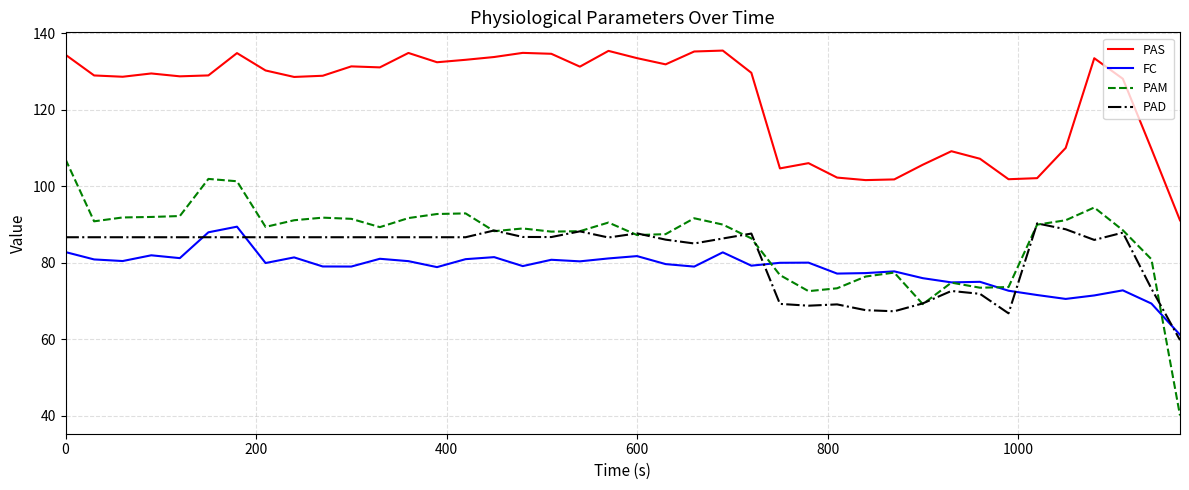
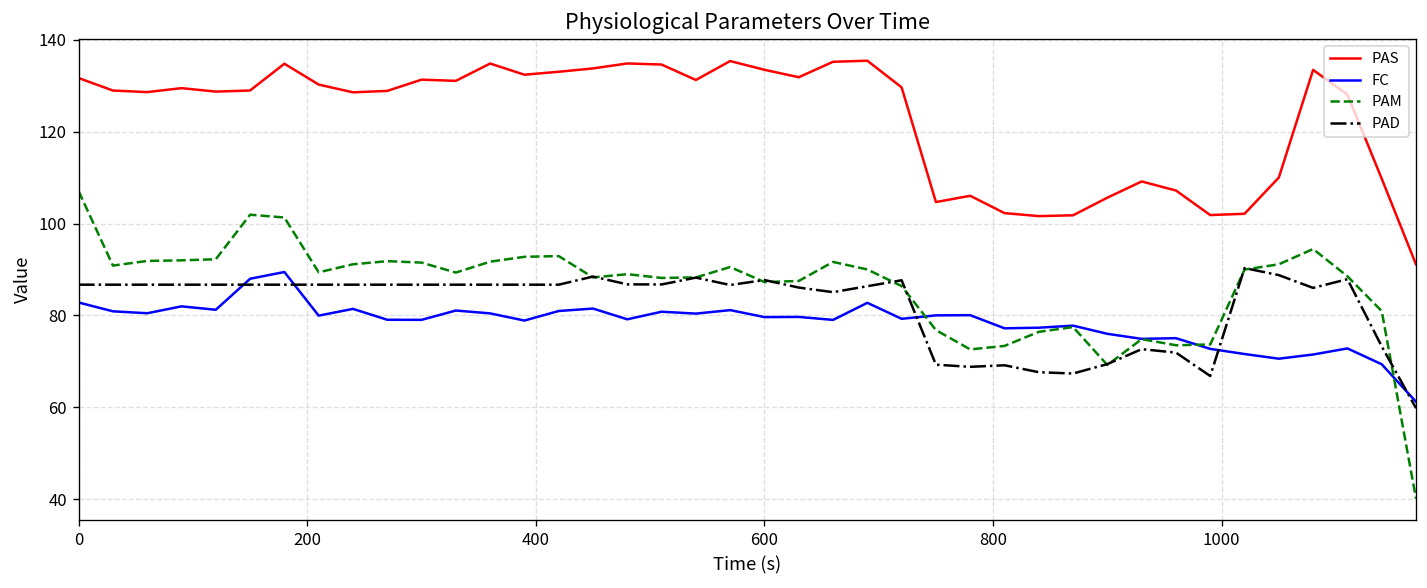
PAS, 0: 134 -> 132
FC, 600: 82 -> 80
